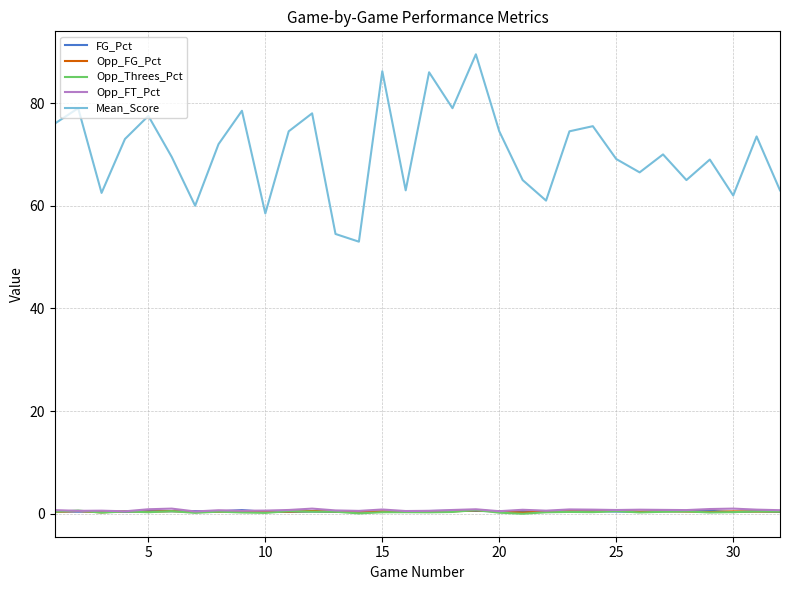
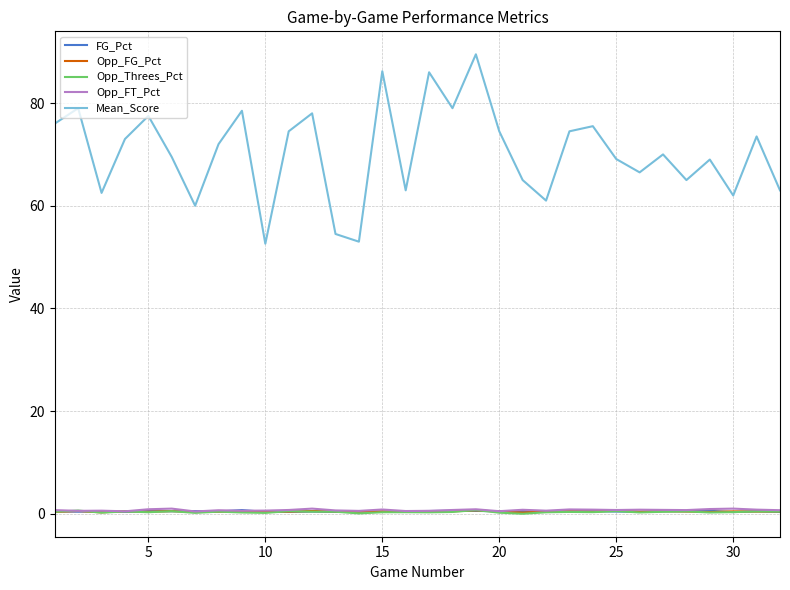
Mean_Score, 10: 59 -> 53
